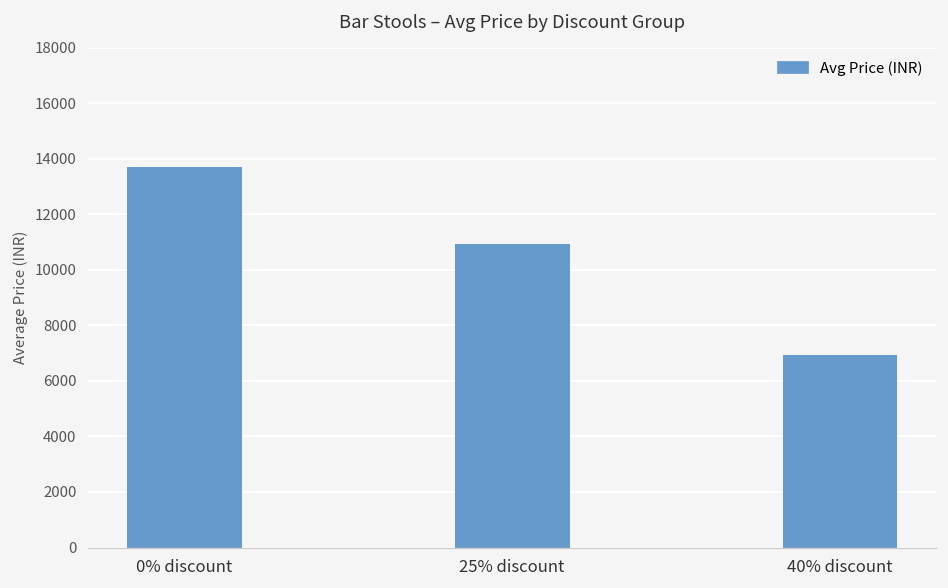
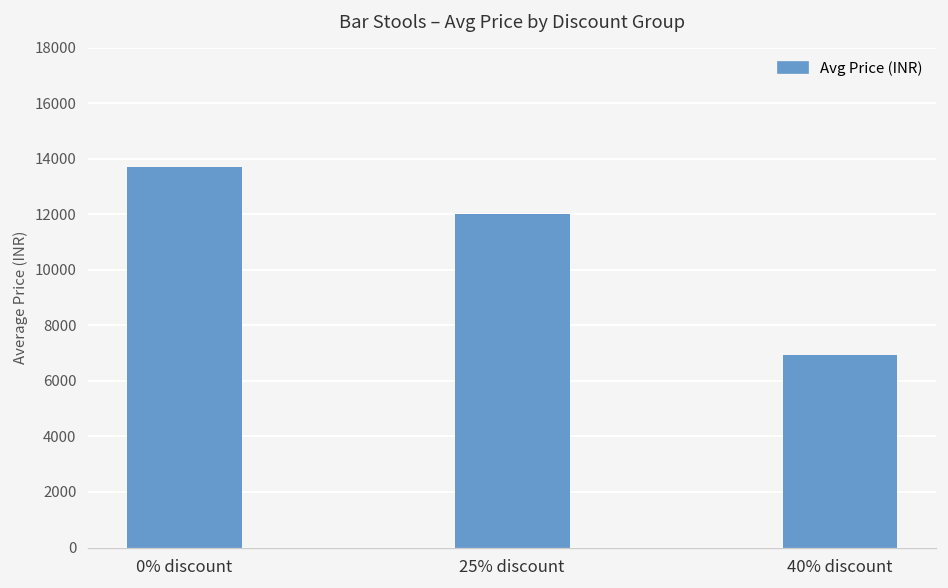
25% discount: 10900 -> 12000
